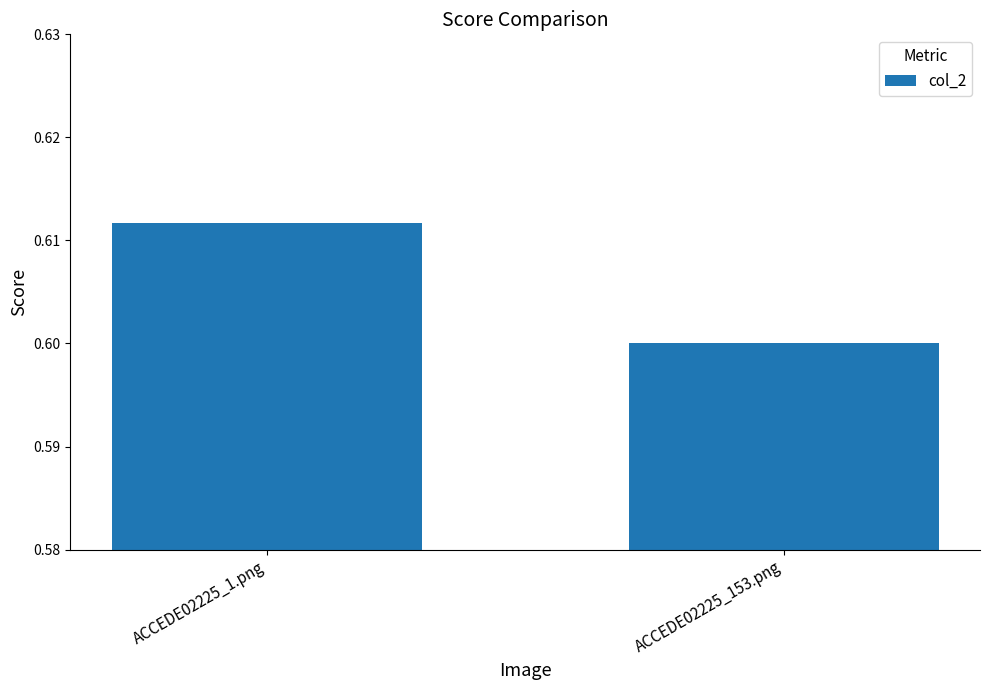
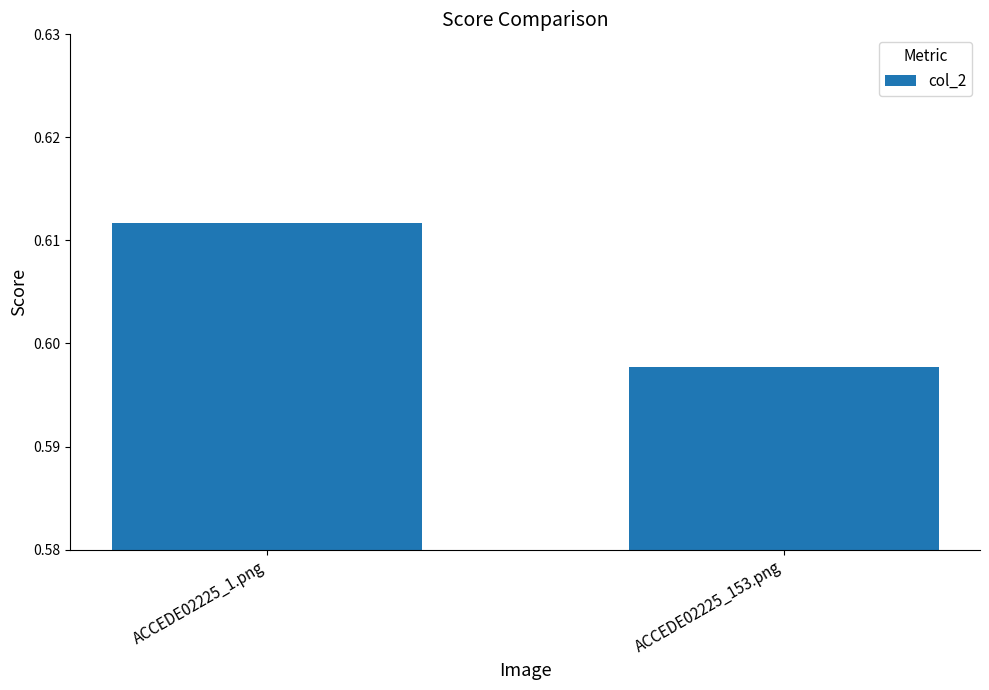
ACCEDE02225_153.png: 0.6000 -> 0.5977
